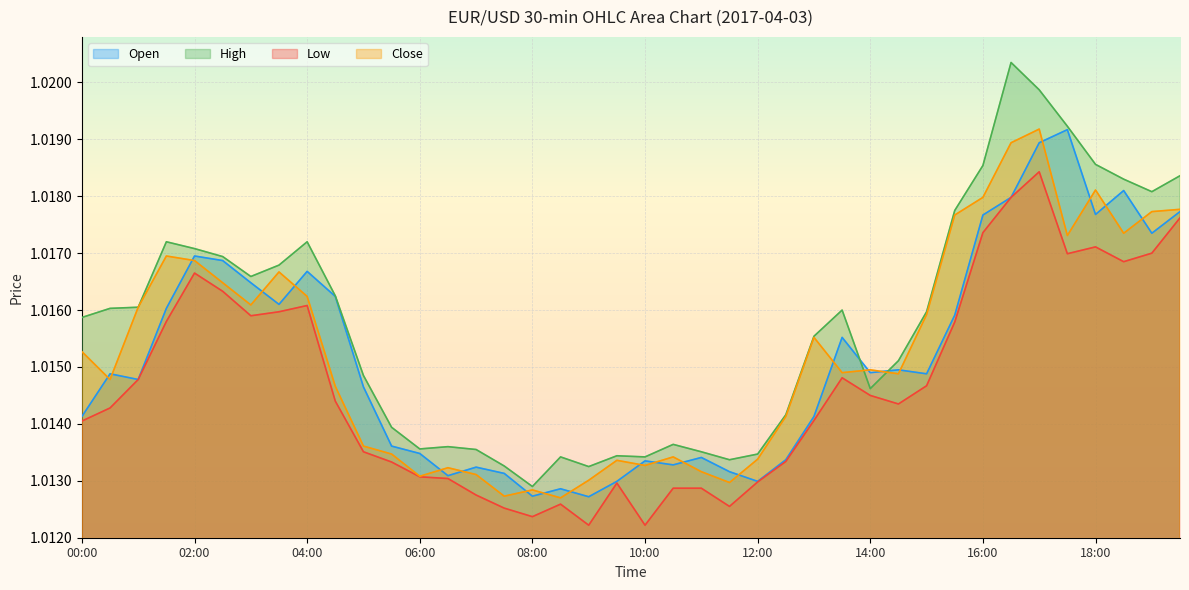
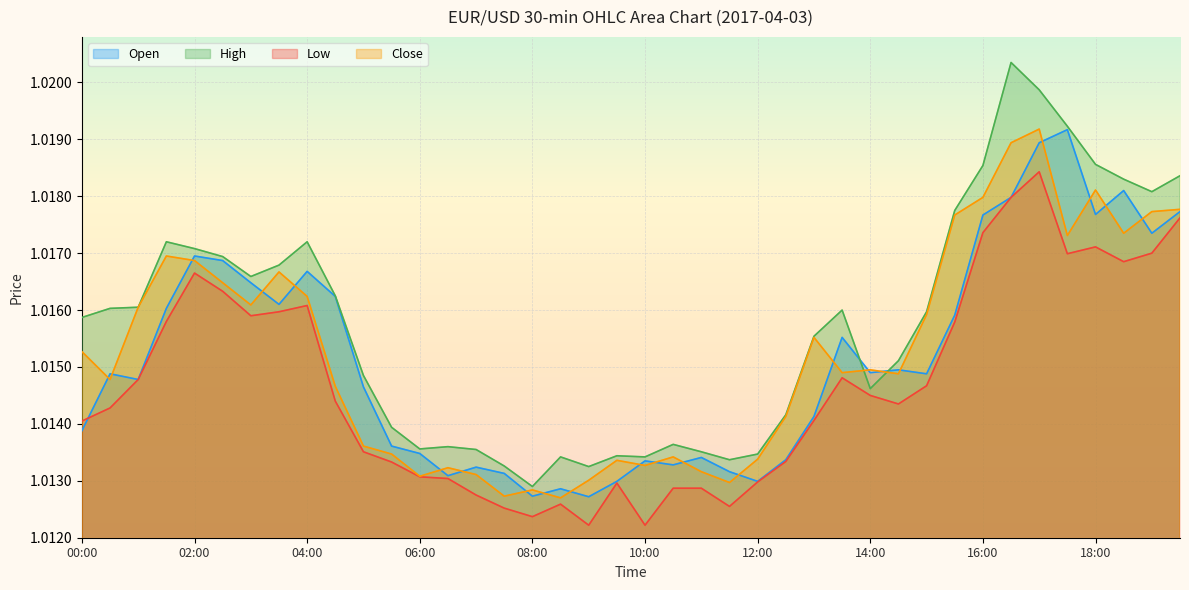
Open, 00:00: 1.0141 -> 1.0139
